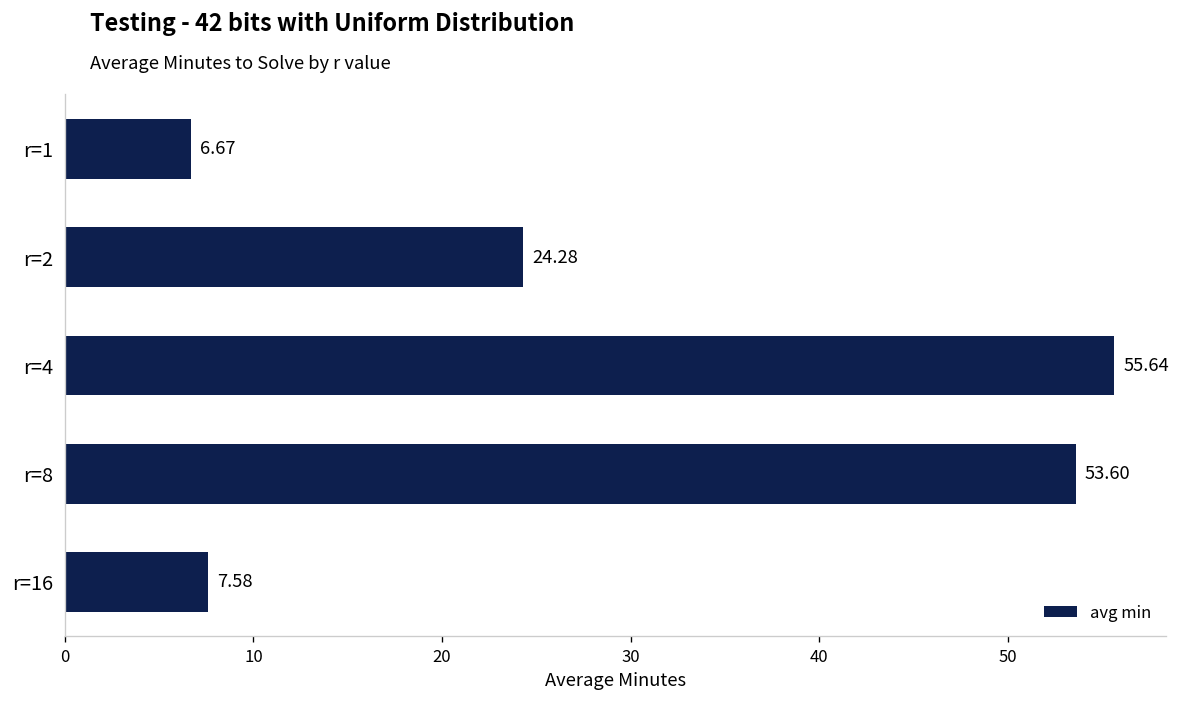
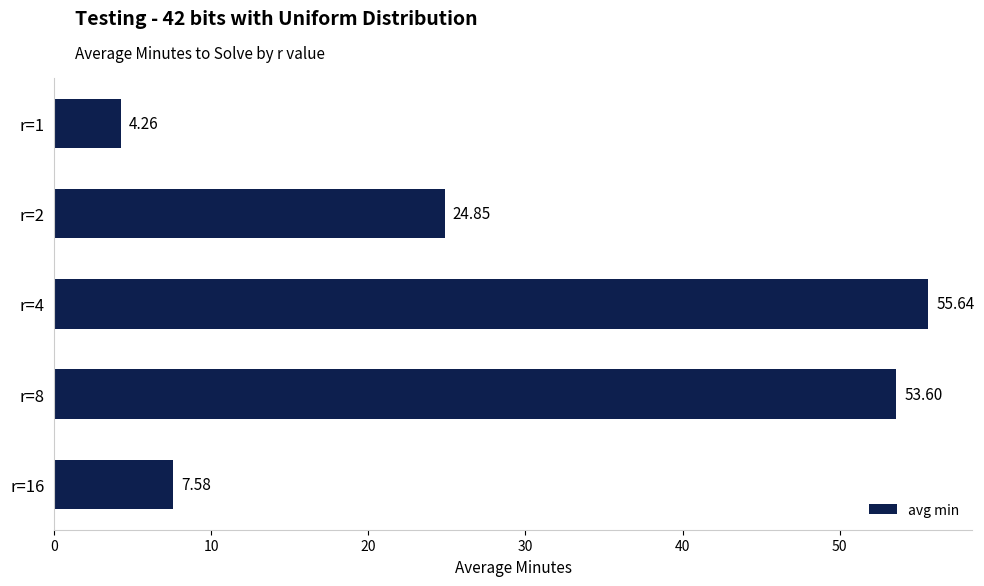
r=1: 6.67 -> 4.26
r=2: 24.28 -> 24.85
